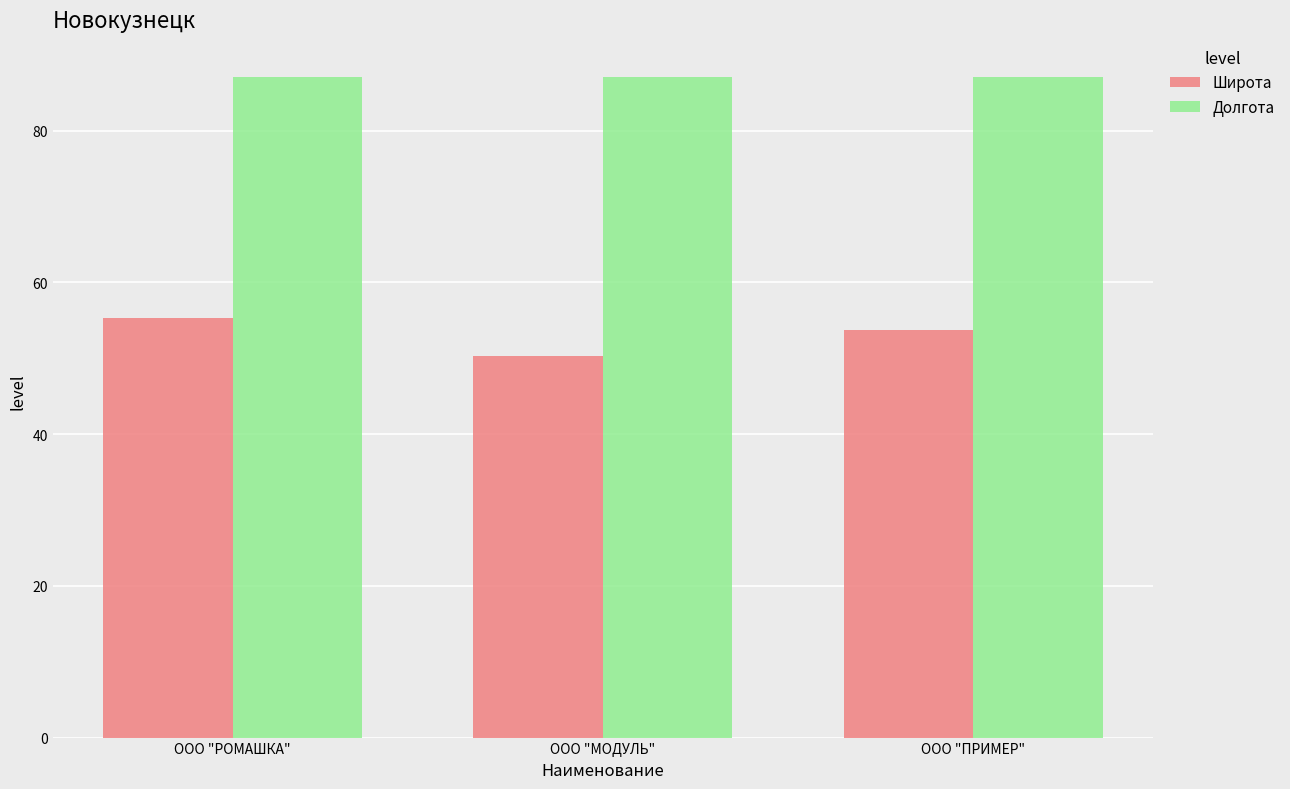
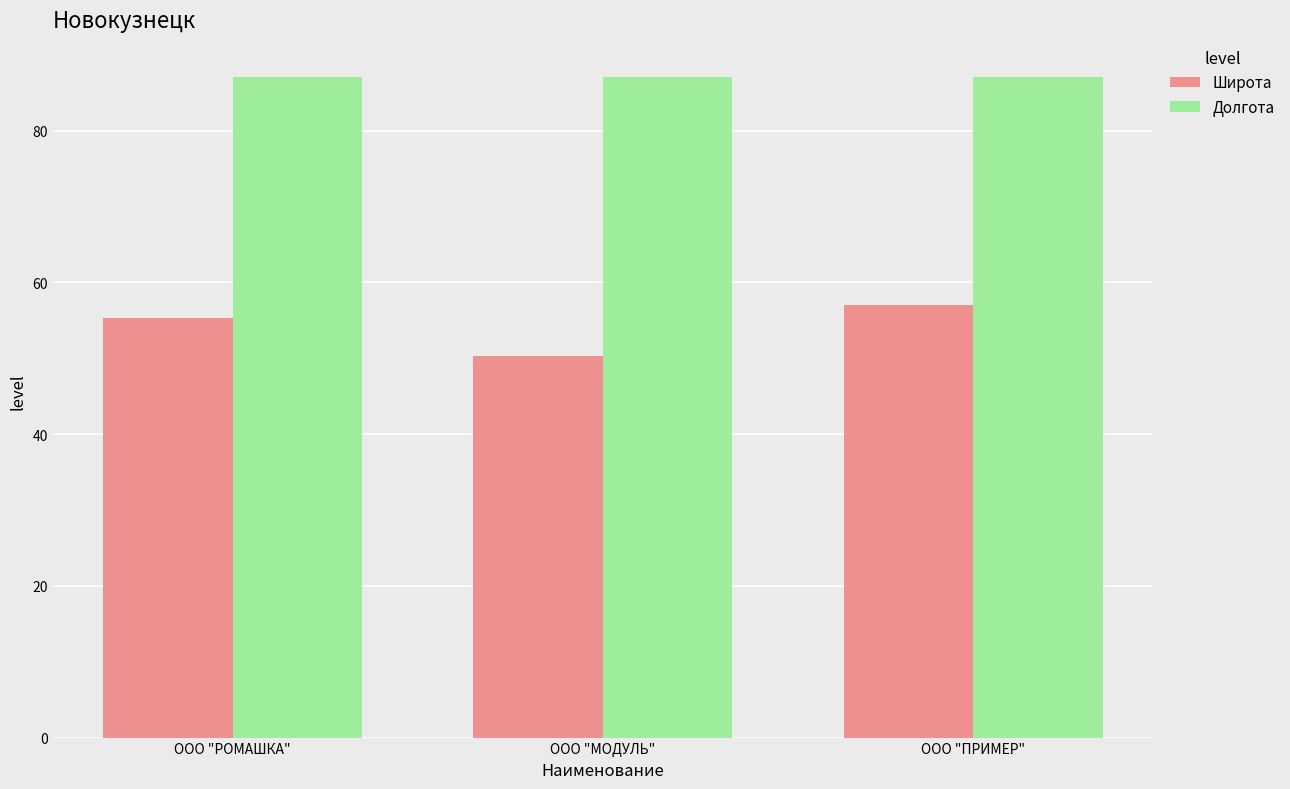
Широта, ООО "ПРИМЕР": 54 -> 57
